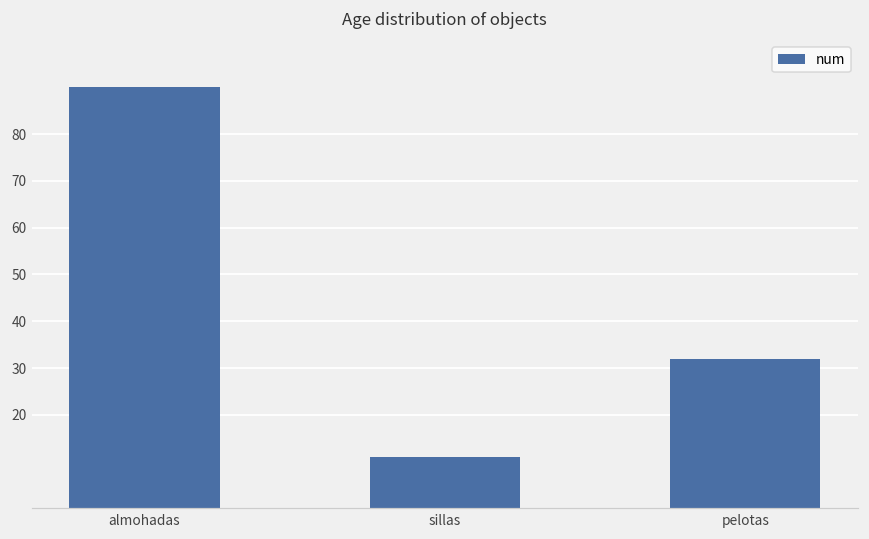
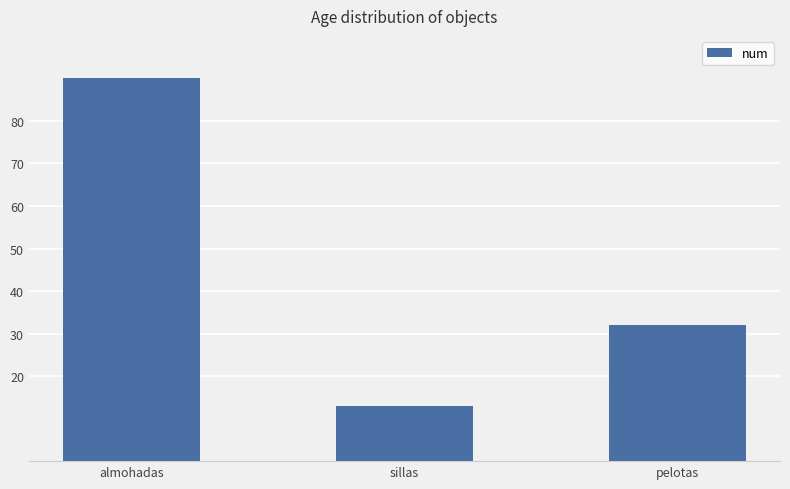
sillas: 11 -> 13
